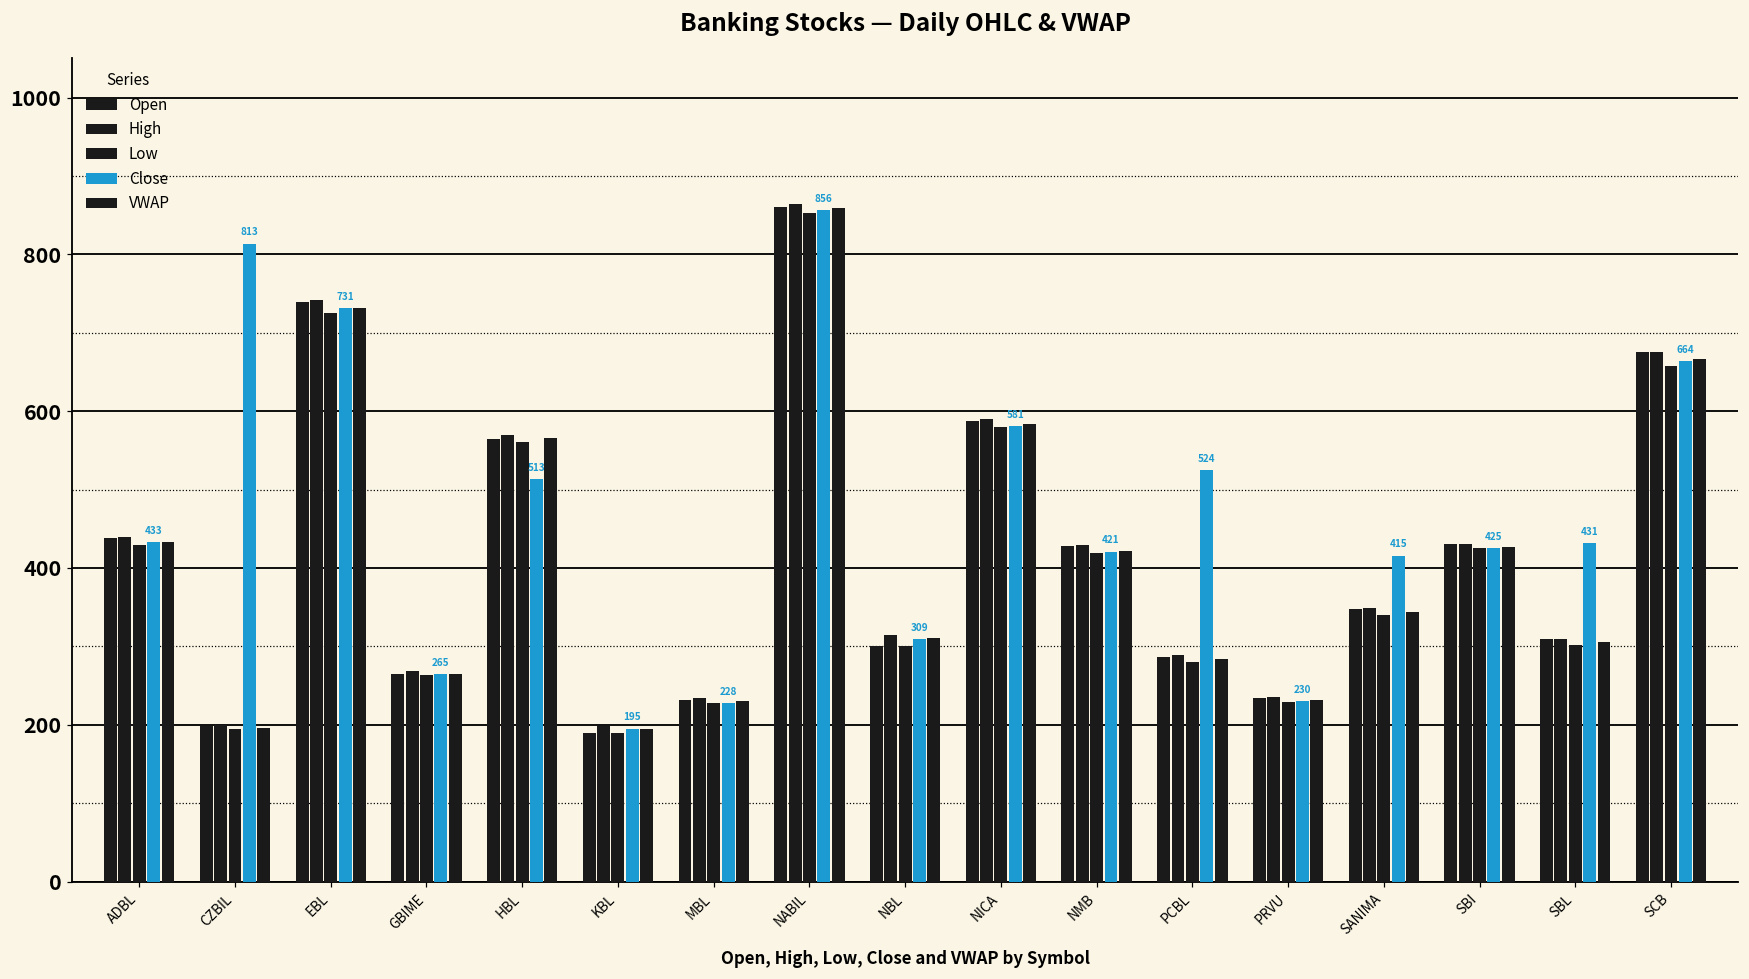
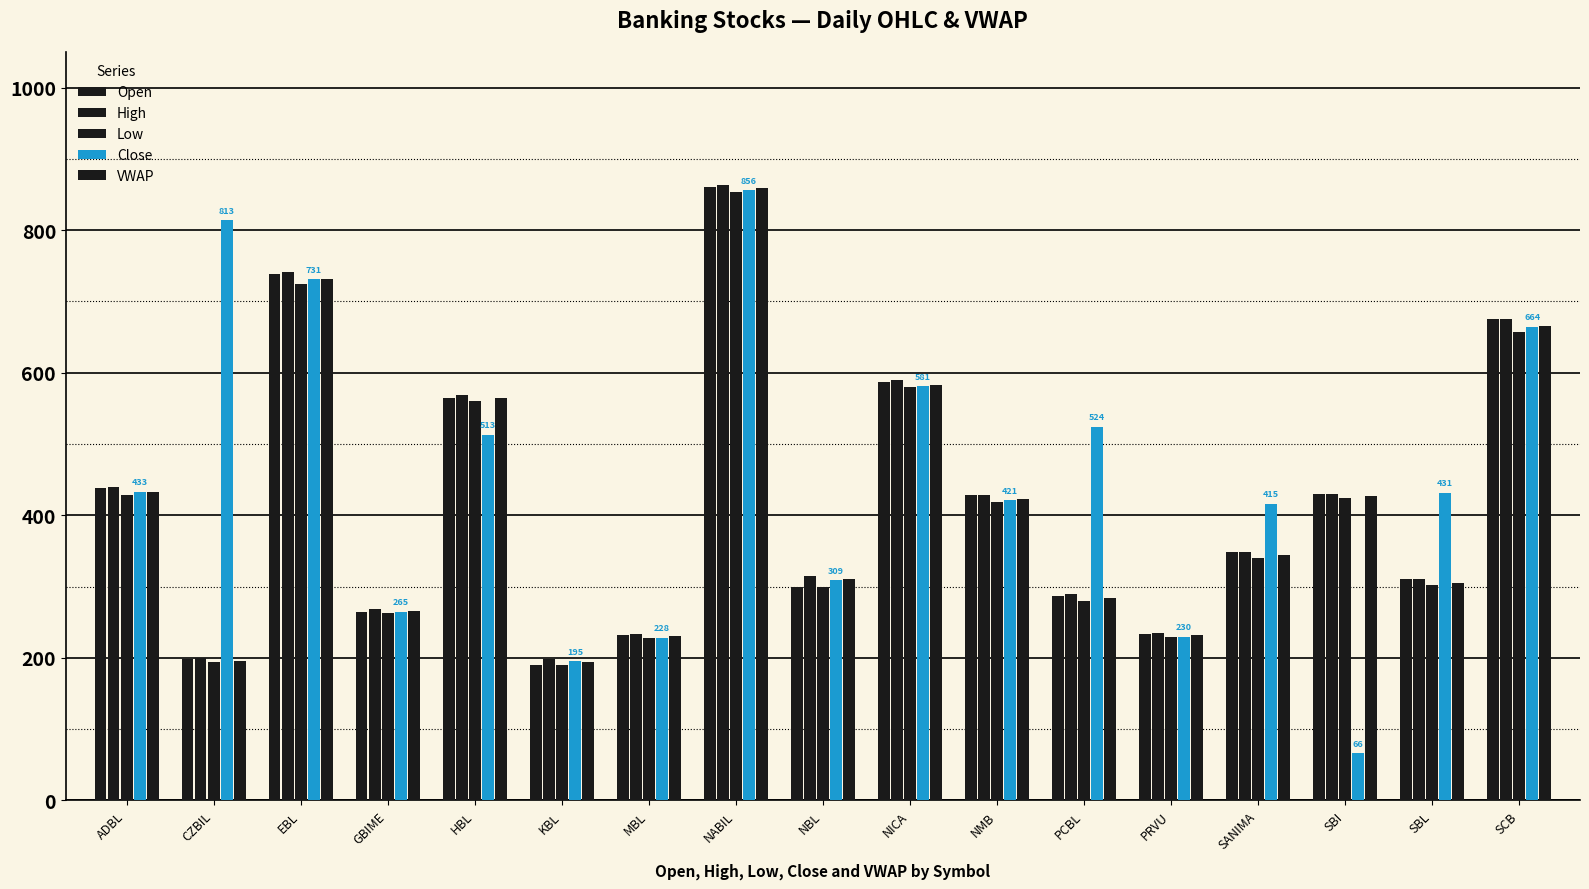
Close, SBI: 425 -> 66
